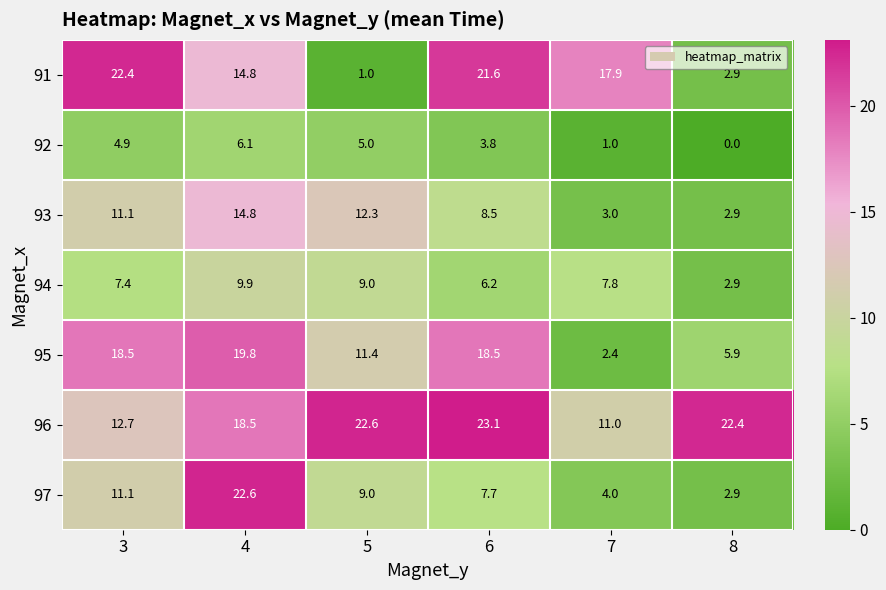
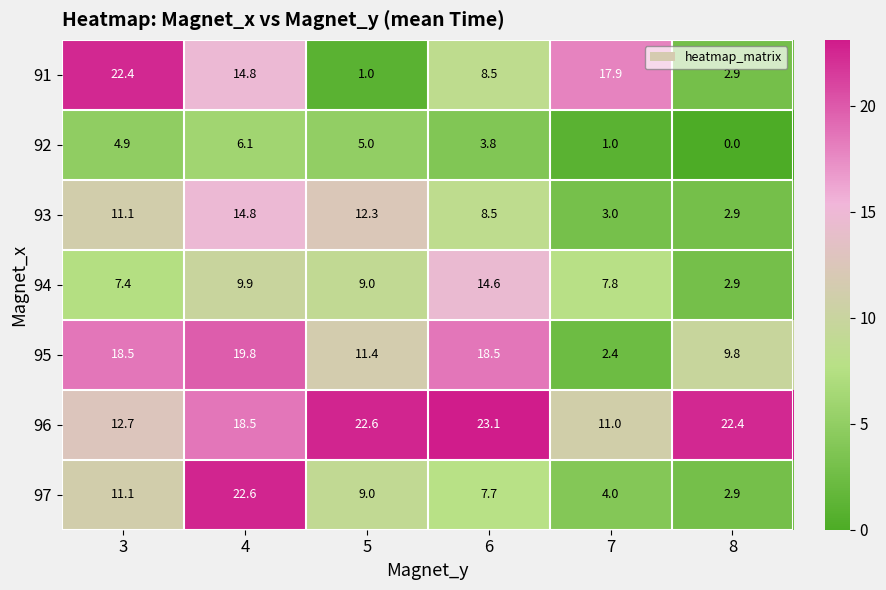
91, 6: 21.6 -> 8.5
94, 6: 6.2 -> 14.6
95, 8: 5.9 -> 9.8
